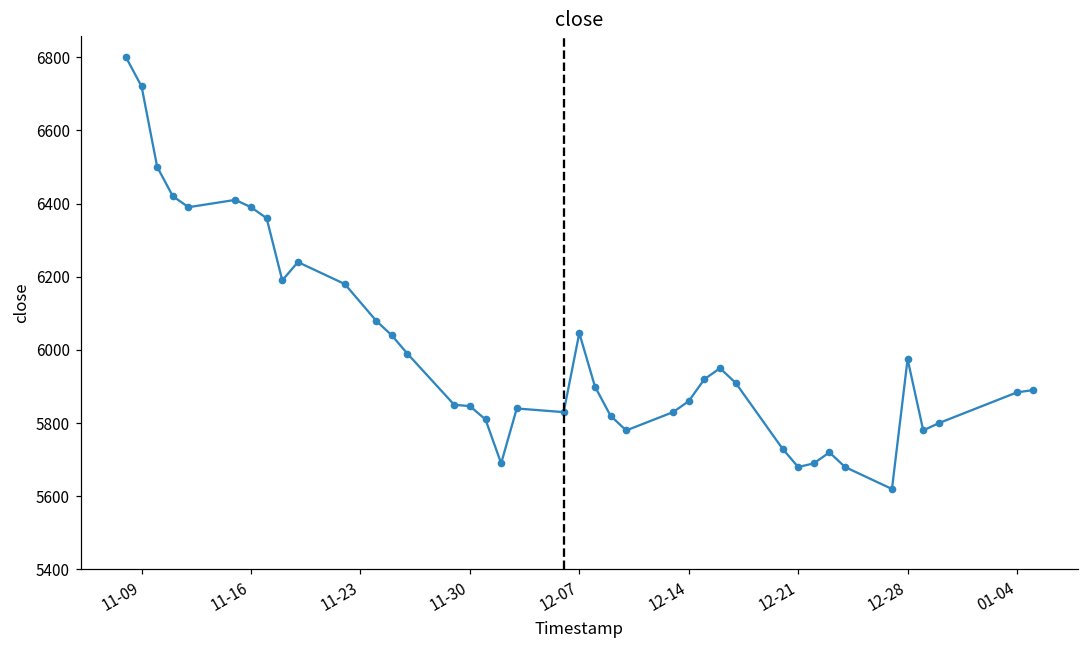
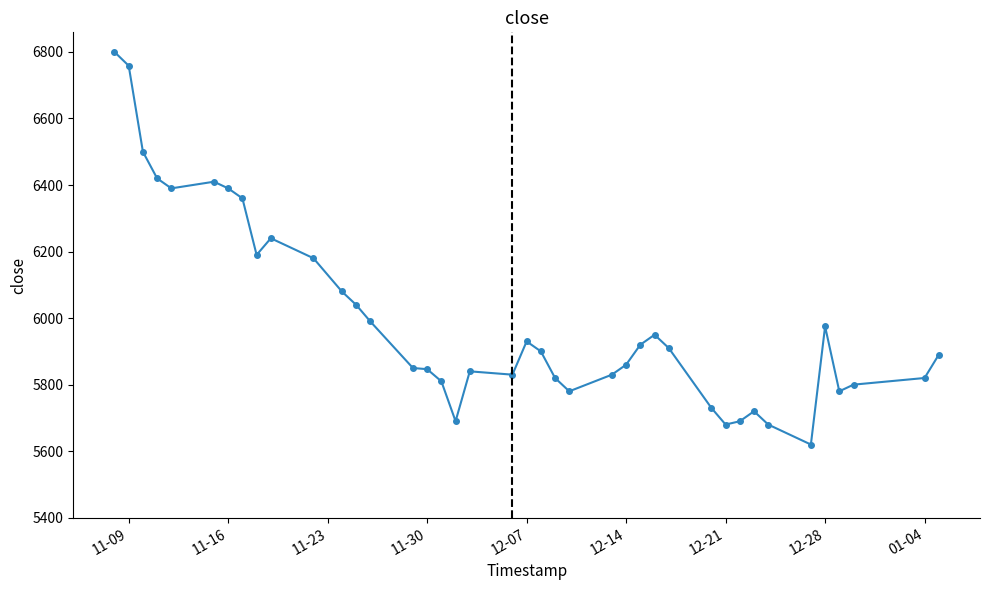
11-09: 6720 -> 6760
12-07: 6050 -> 5930
01-04: 5880 -> 5820
